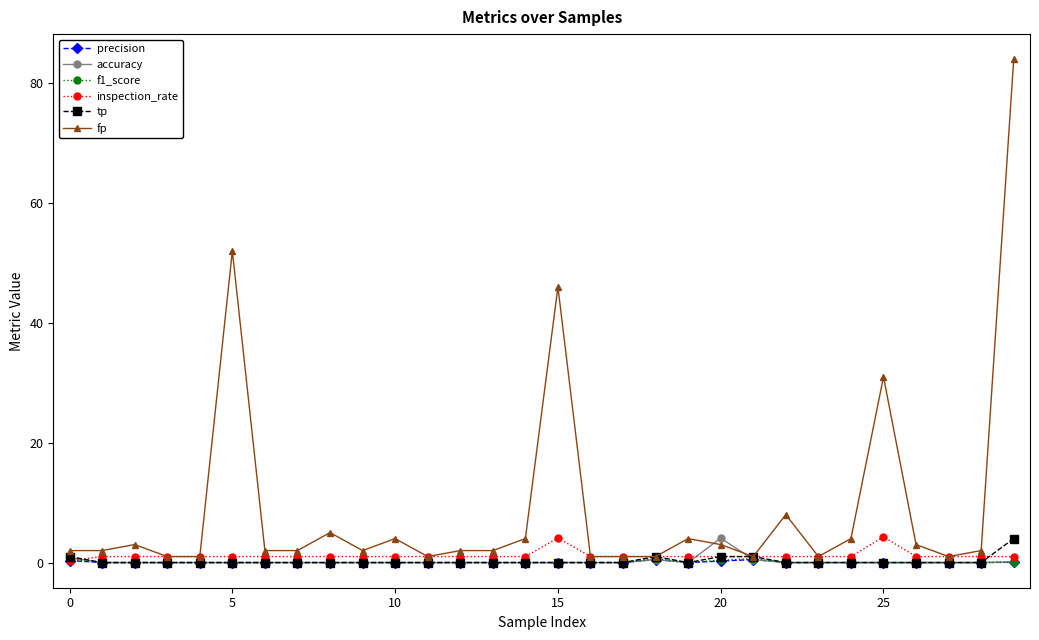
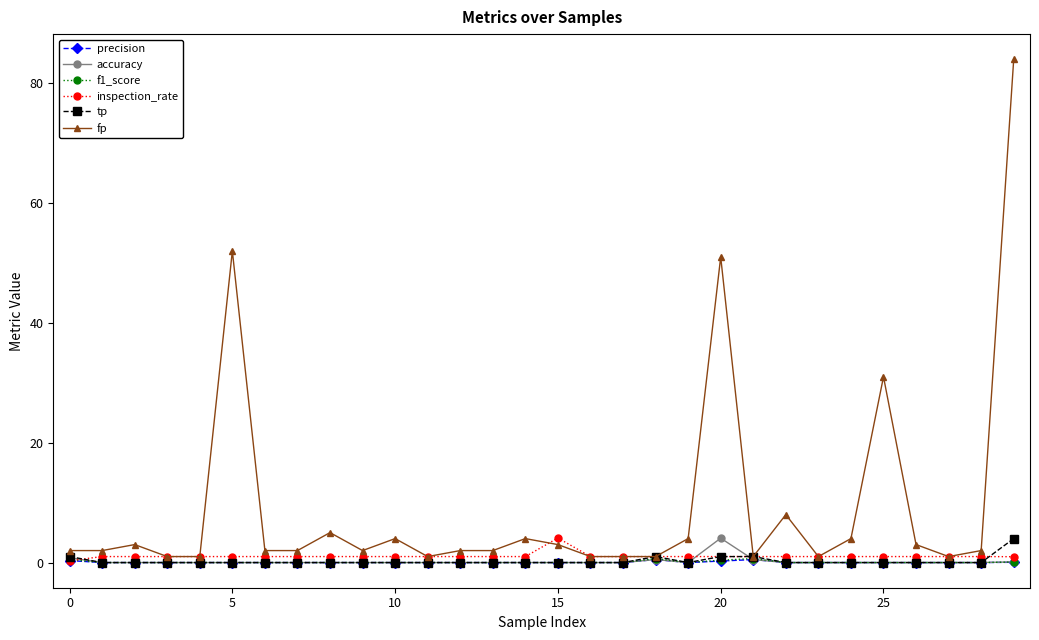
fp, 15: 46 -> 3
fp, 20: 3 -> 51
inspection_rate, 25: 4 -> 1
